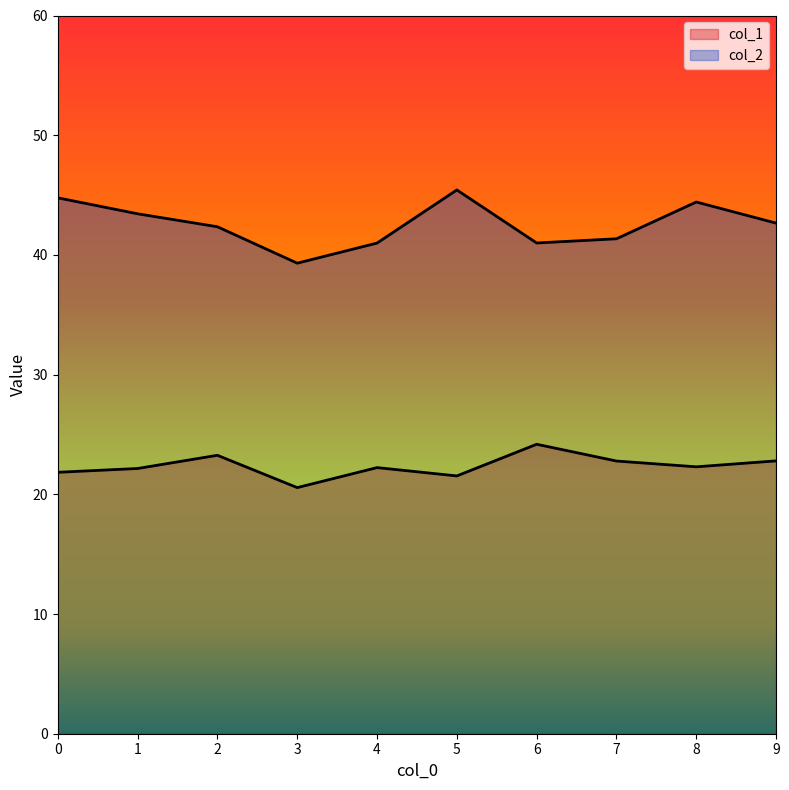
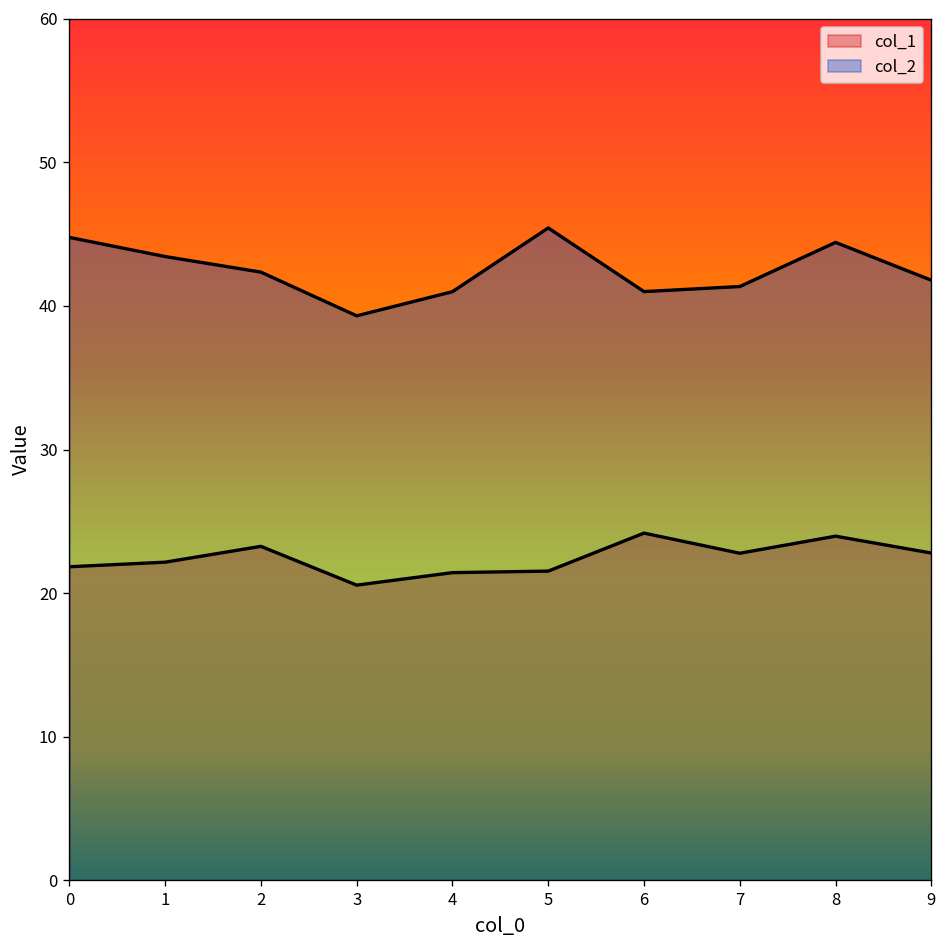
col_1, 4: 22.2 -> 21.4
col_1, 8: 22.3 -> 24.0
col_2, 9: 42.7 -> 41.8
